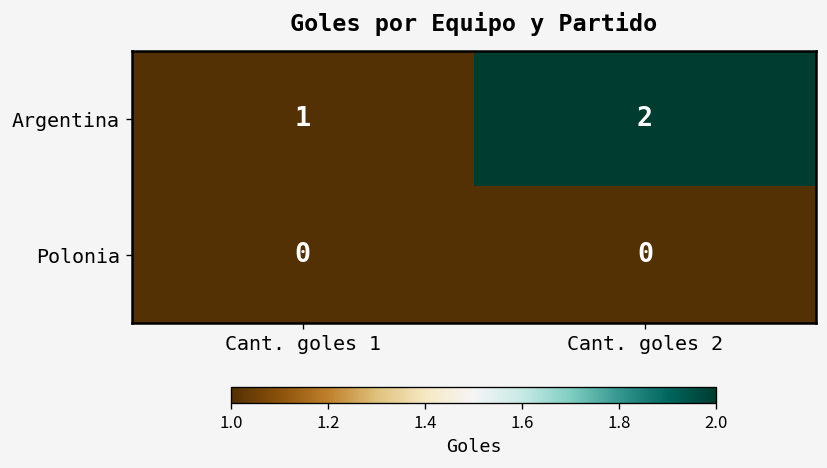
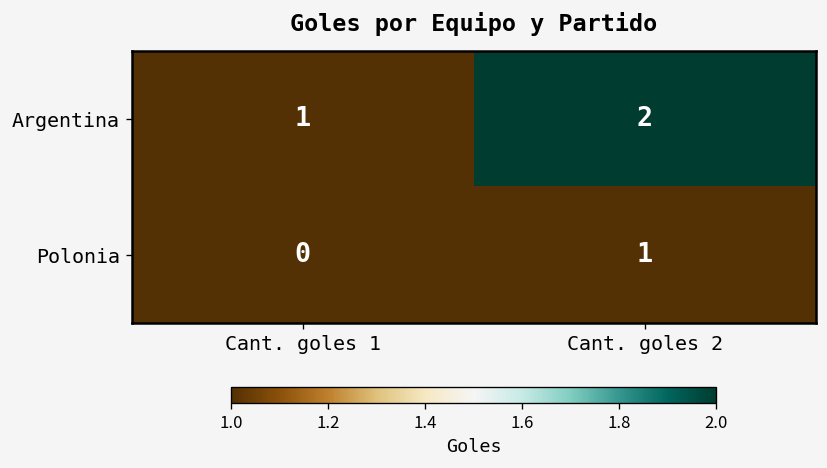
Polonia, Cant. goles 2: 0 -> 1
